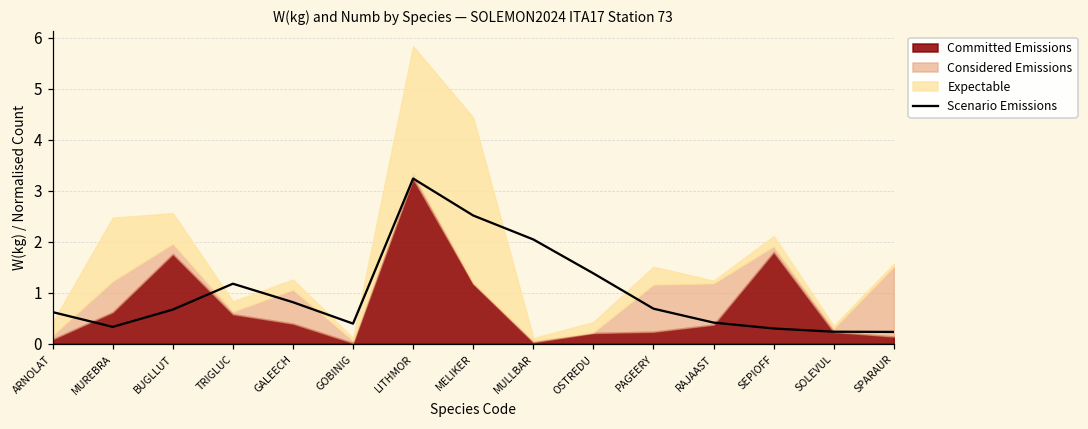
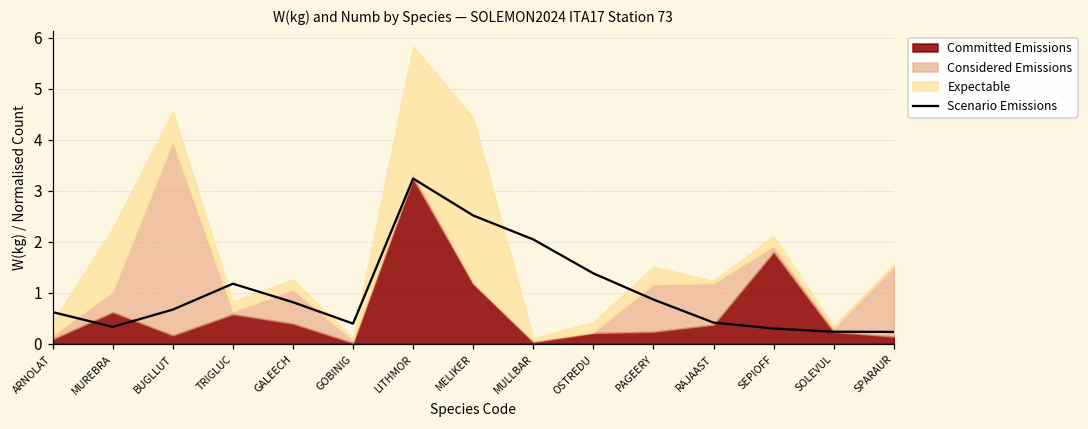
Considered Emissions, MUREBRA: 0.6 -> 0.4
Committed Emissions, BUGLLUT: 1.8 -> 0.2
Considered Emissions, BUGLLUT: 0.2 -> 3.8
Scenario Emissions, PAGEERY: 0.7 -> 0.9
